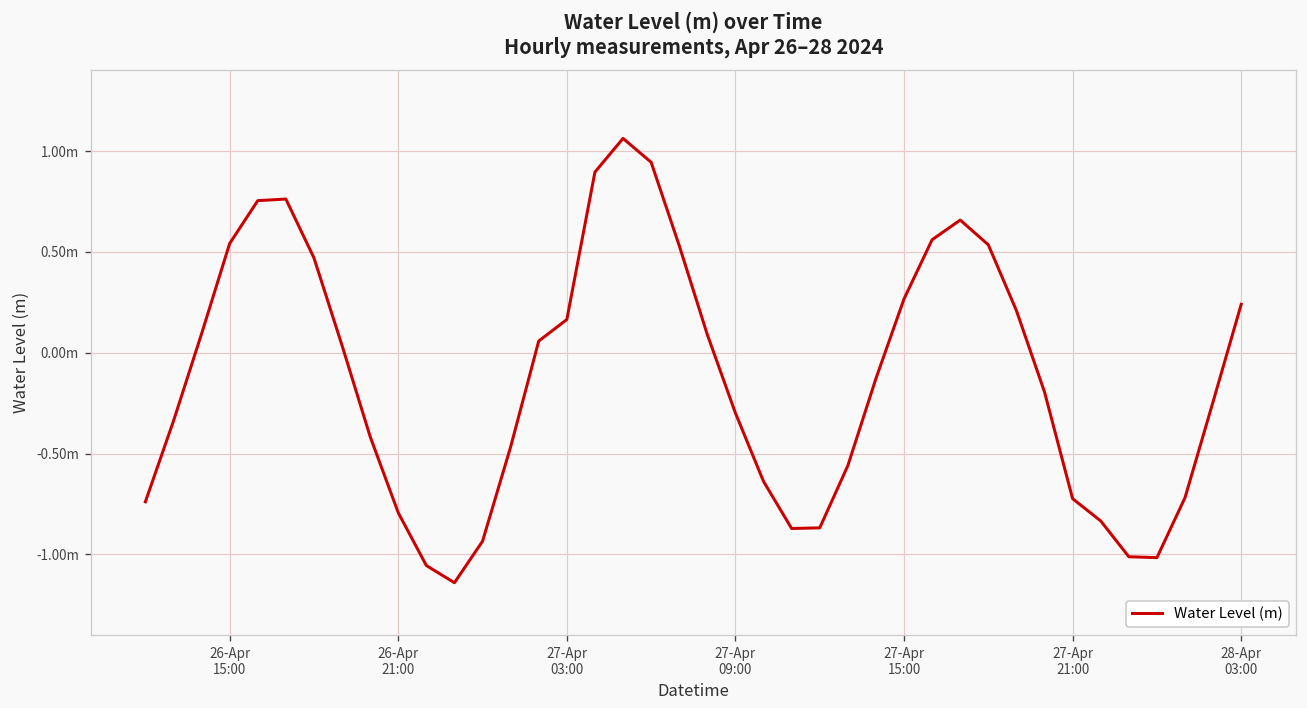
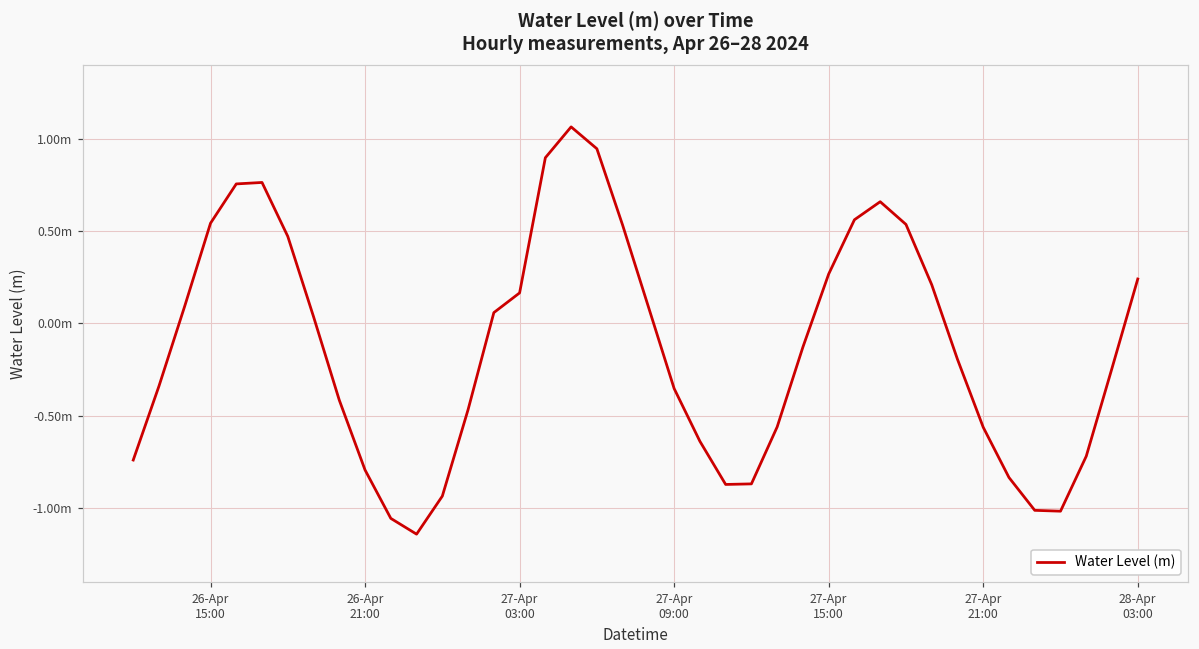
27-Apr 09:00: -0.30m -> -0.35m
27-Apr 21:00: -0.72m -> -0.56m
